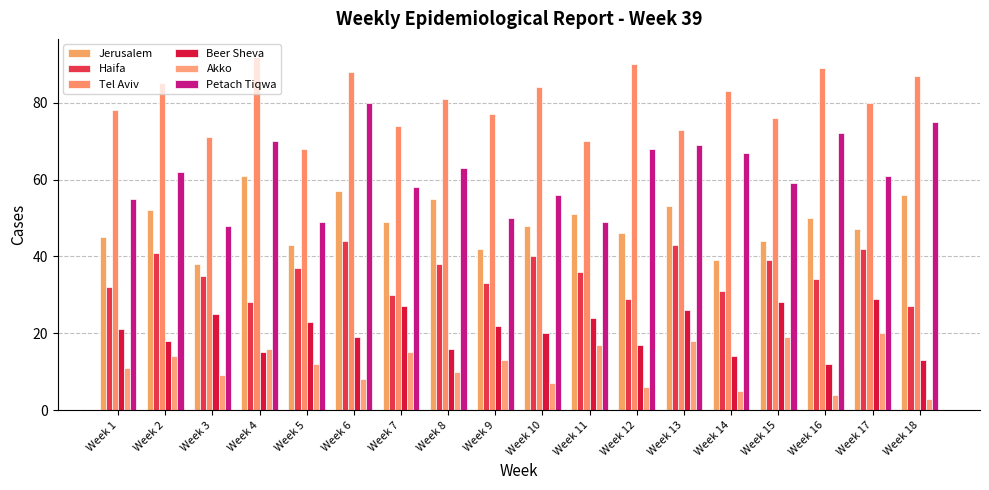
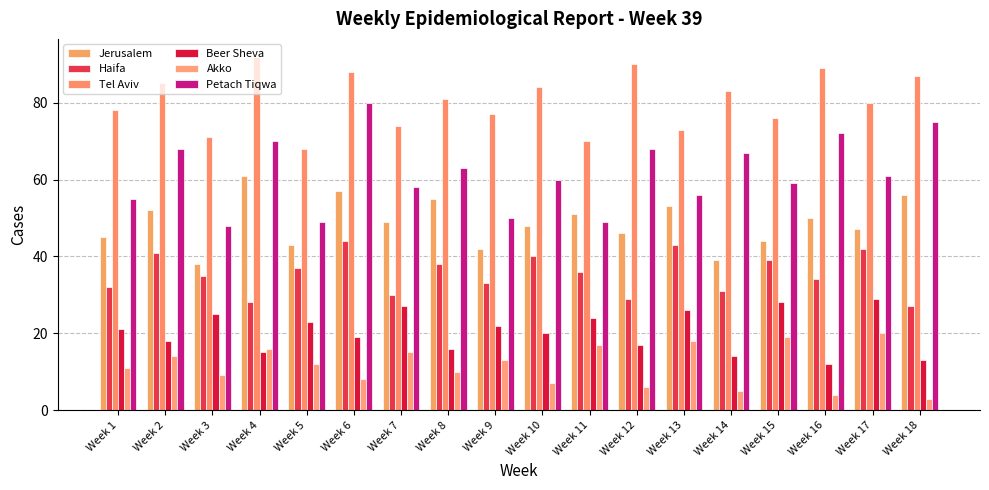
Petach Tiqwa, Week 2: 62 -> 68
Petach Tiqwa, Week 10: 56 -> 60
Petach Tiqwa, Week 13: 69 -> 56
